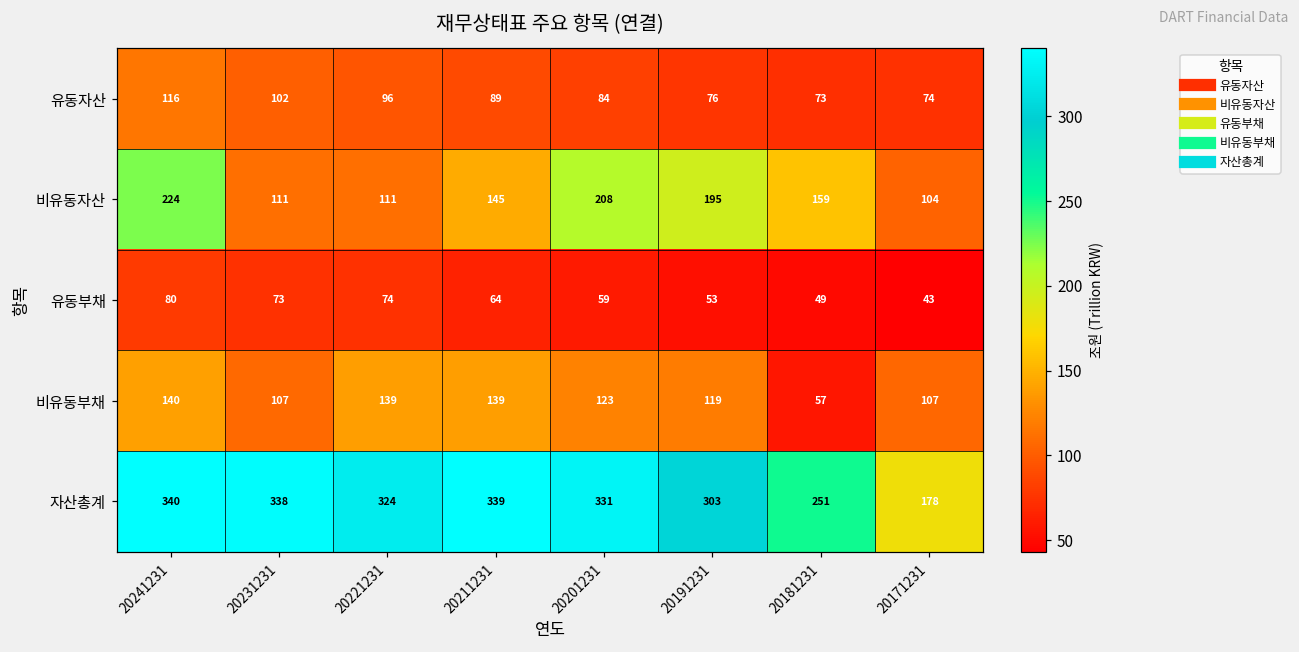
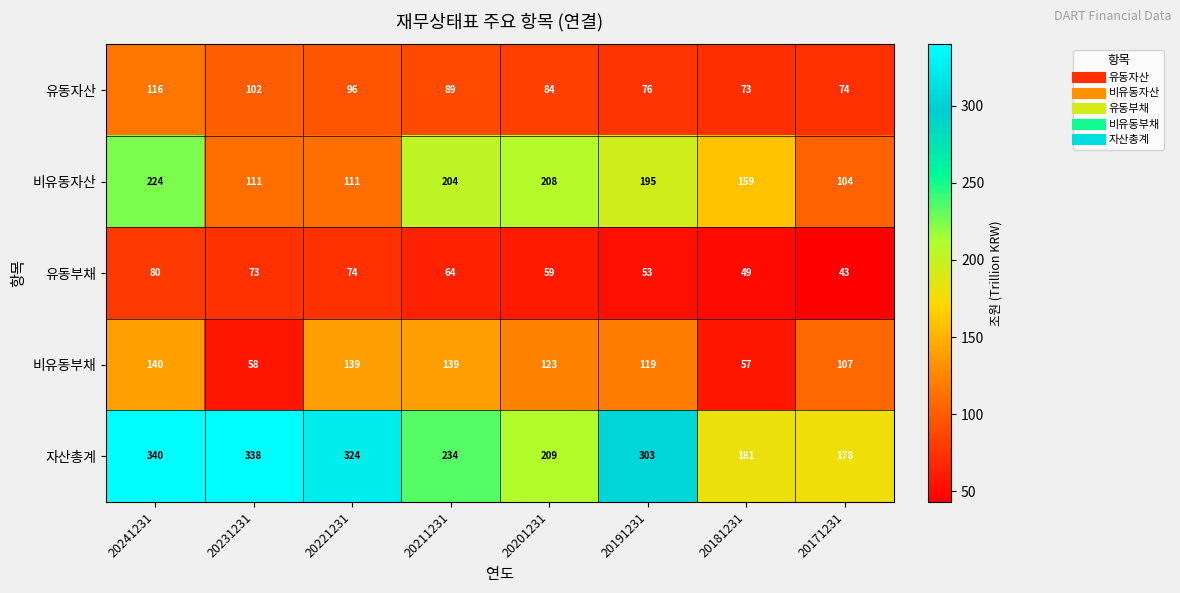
비유동자산, 20211231: 145 -> 204
비유동부채, 20231231: 107 -> 58
자산총계, 20211231: 339 -> 234
자산총계, 20201231: 331 -> 209
자산총계, 20181231: 251 -> 181
